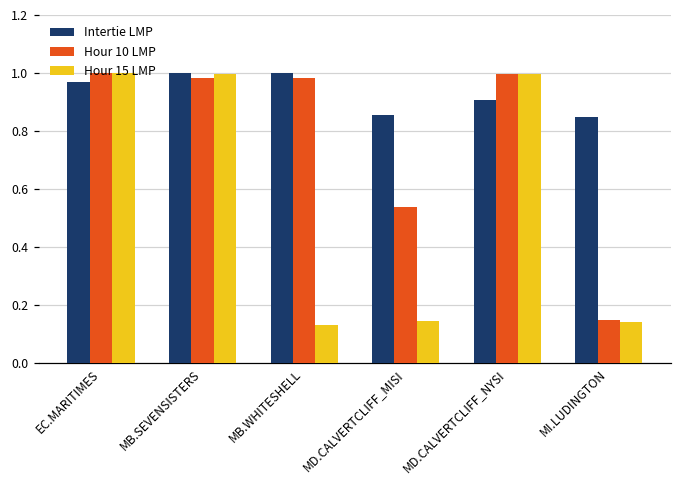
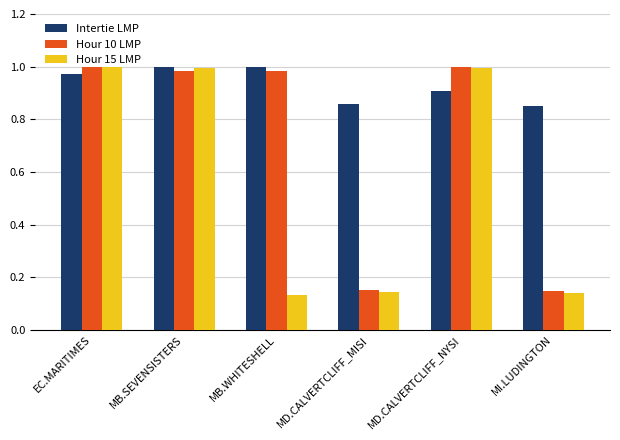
Hour 10 LMP, MD.CALVERTCLIFF_MISI: 0.54 -> 0.15
